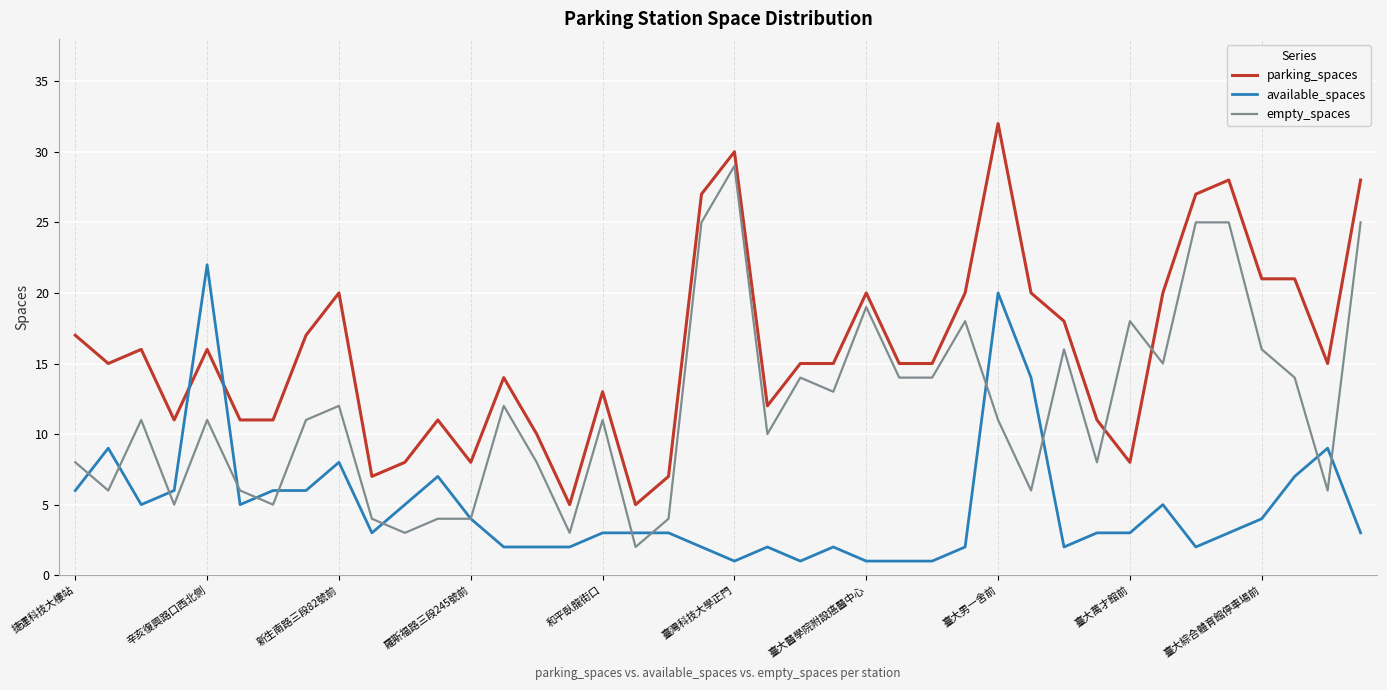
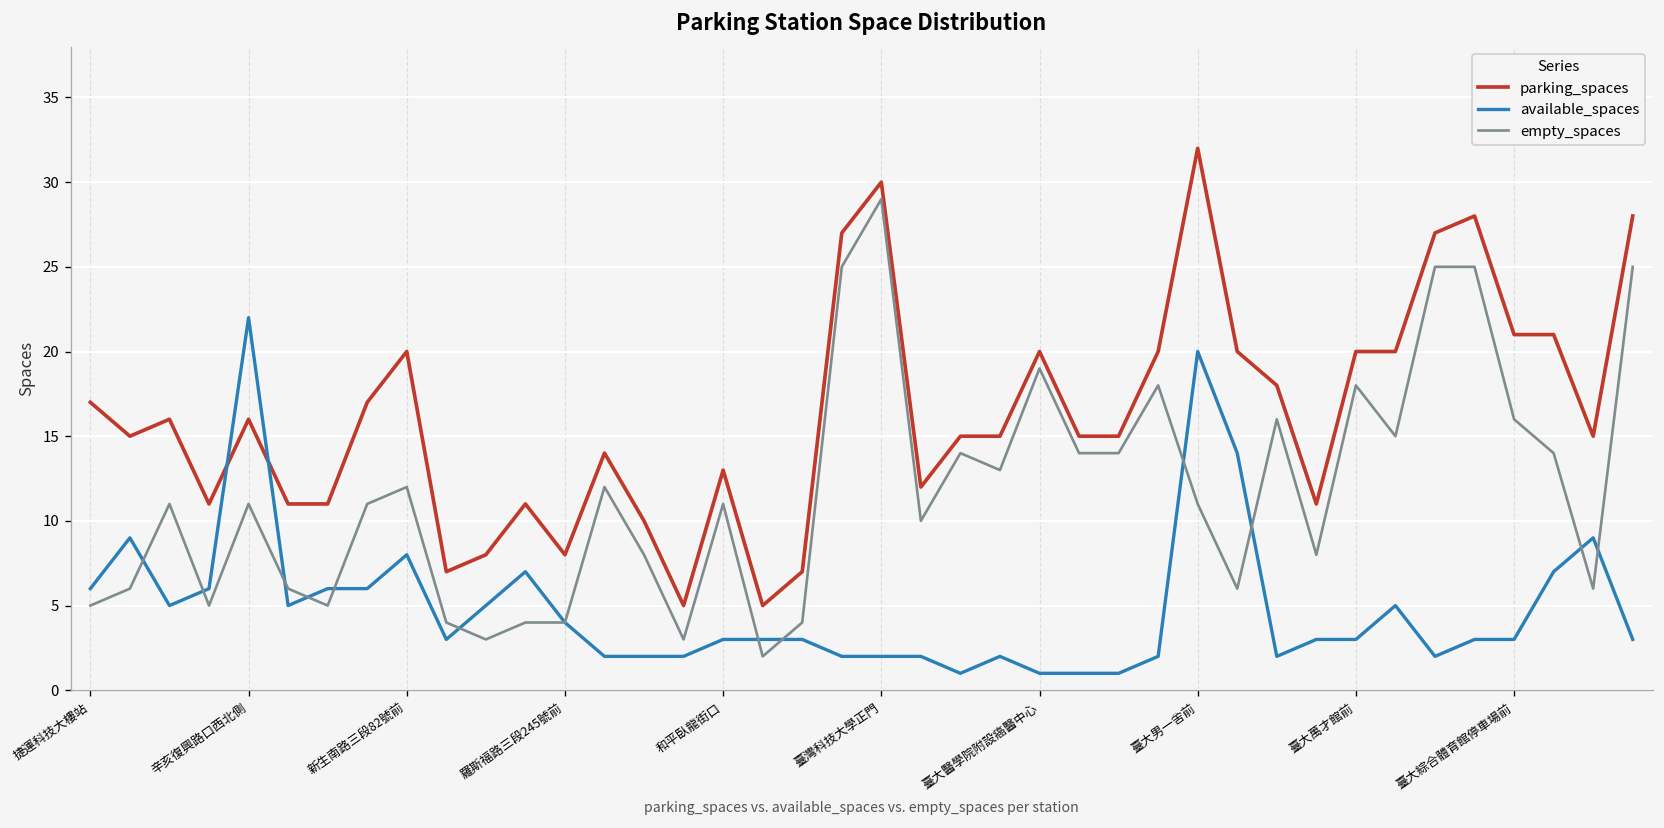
empty_spaces, 捷運科技大樓站: 8 -> 5
available_spaces, 臺灣科技大學正門: 1 -> 2
parking_spaces, 臺大萬才館前: 8 -> 20
available_spaces, 臺大綜合體育館停車場前: 4 -> 3
